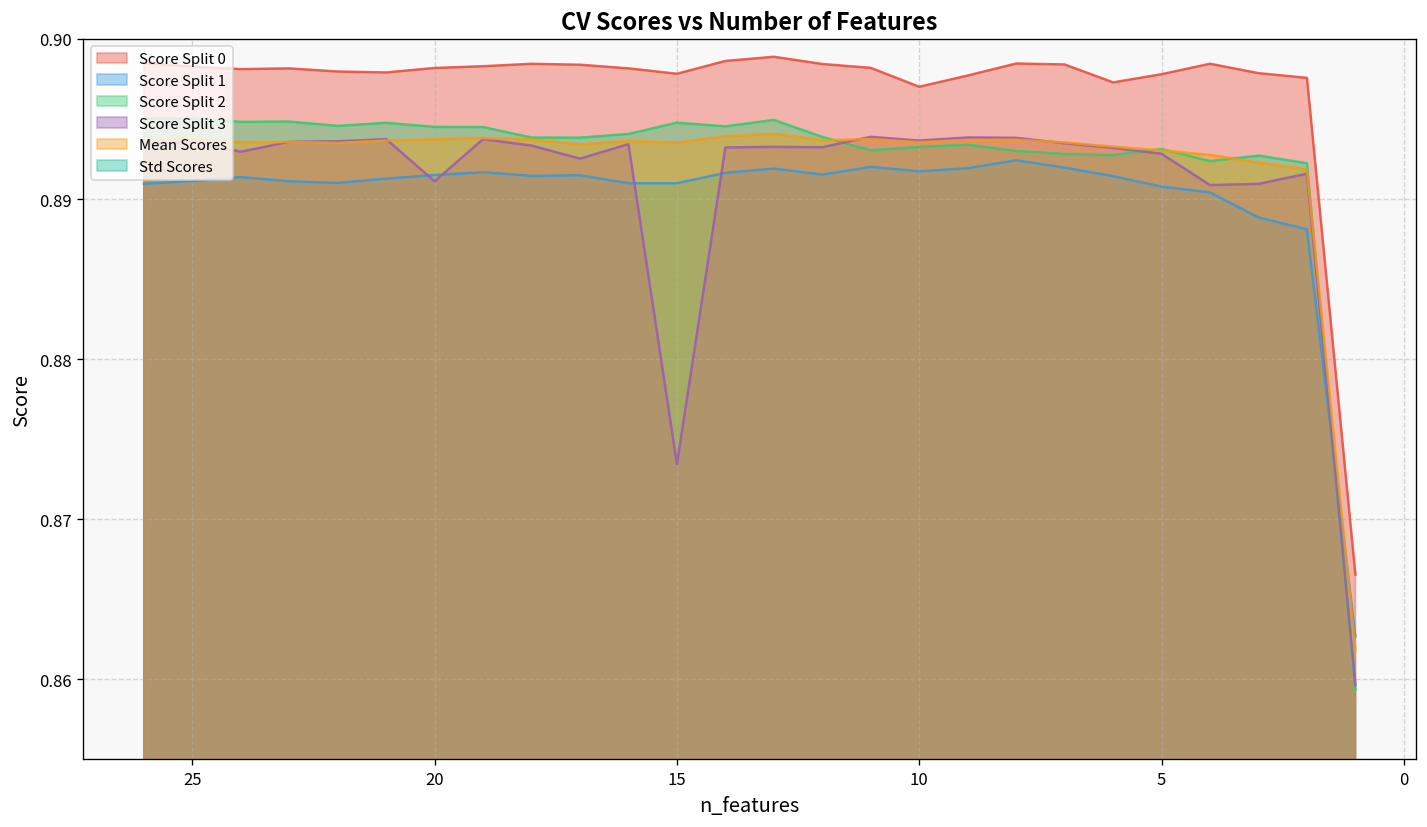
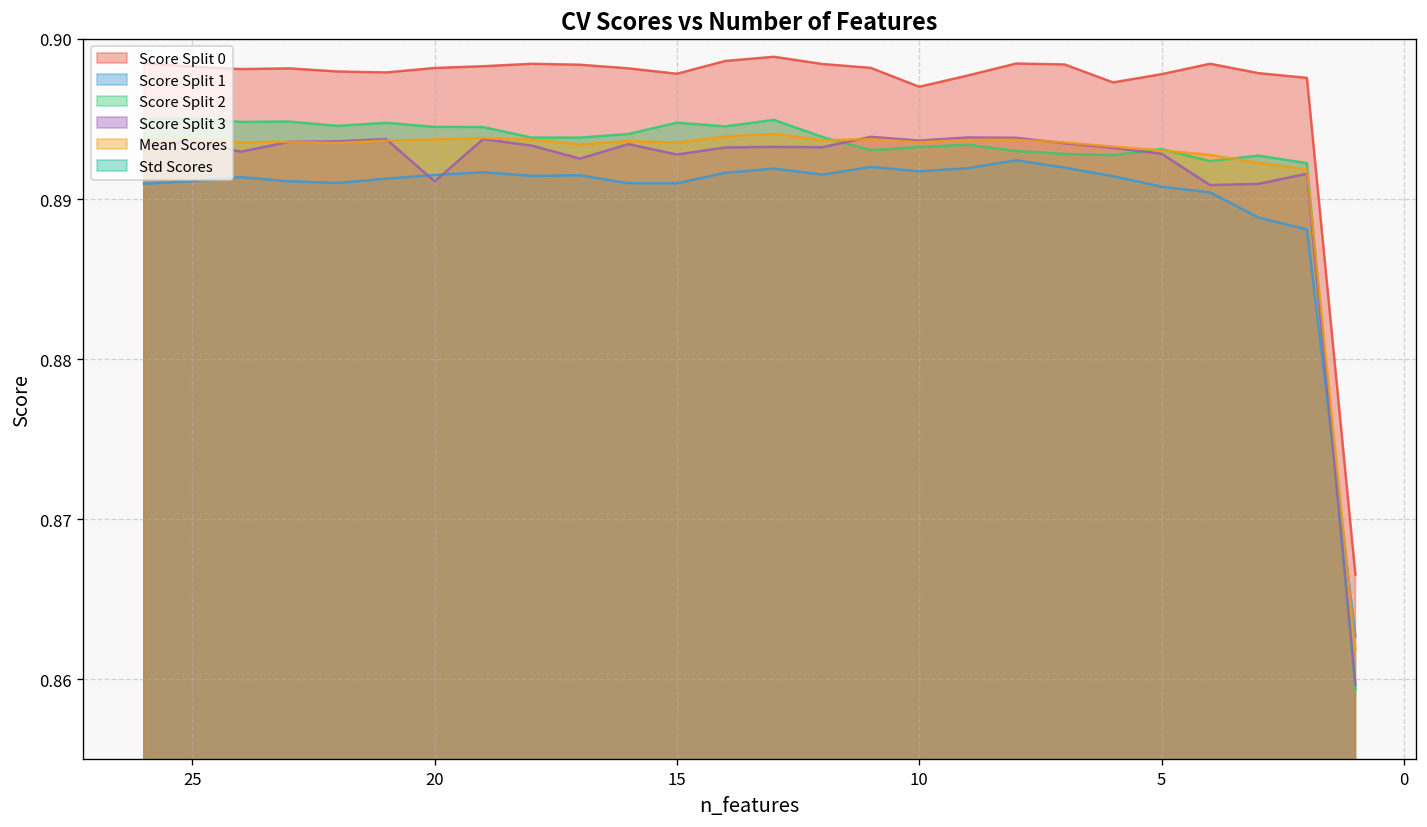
Score Split 3, 15: 0.8734 -> 0.8928
